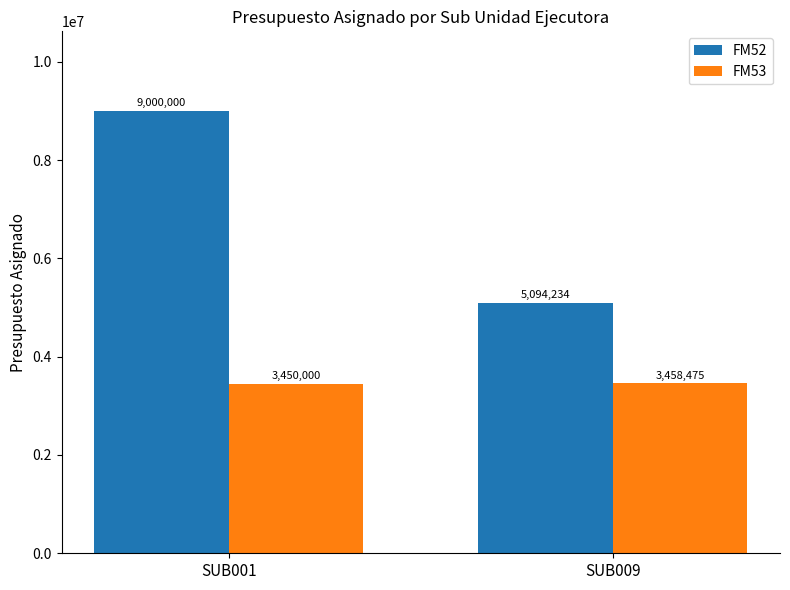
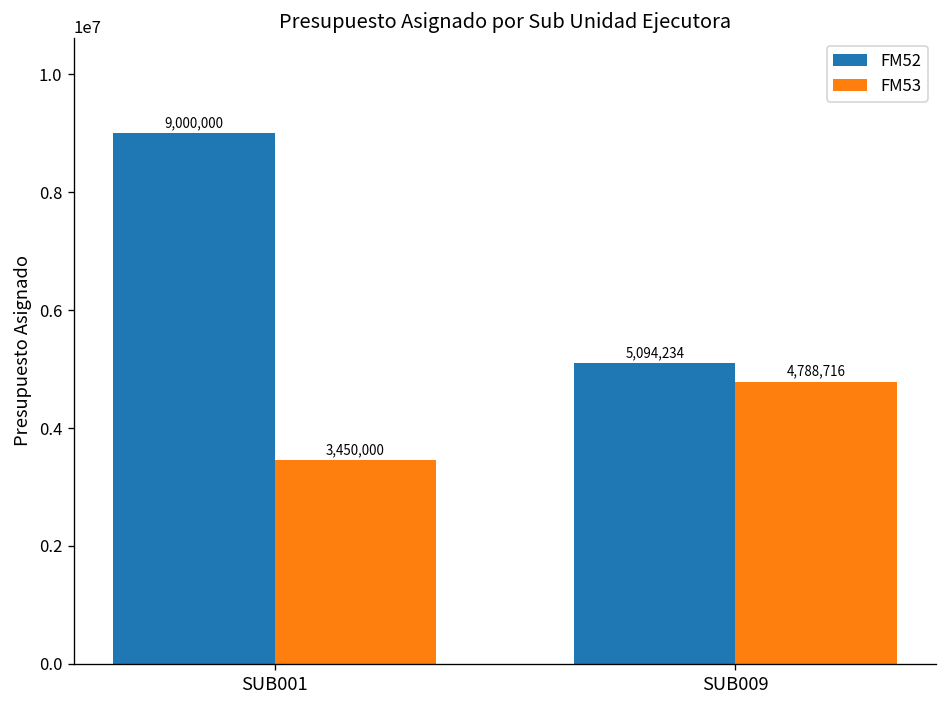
FM53, SUB009: 3,458,475 -> 4,788,716
